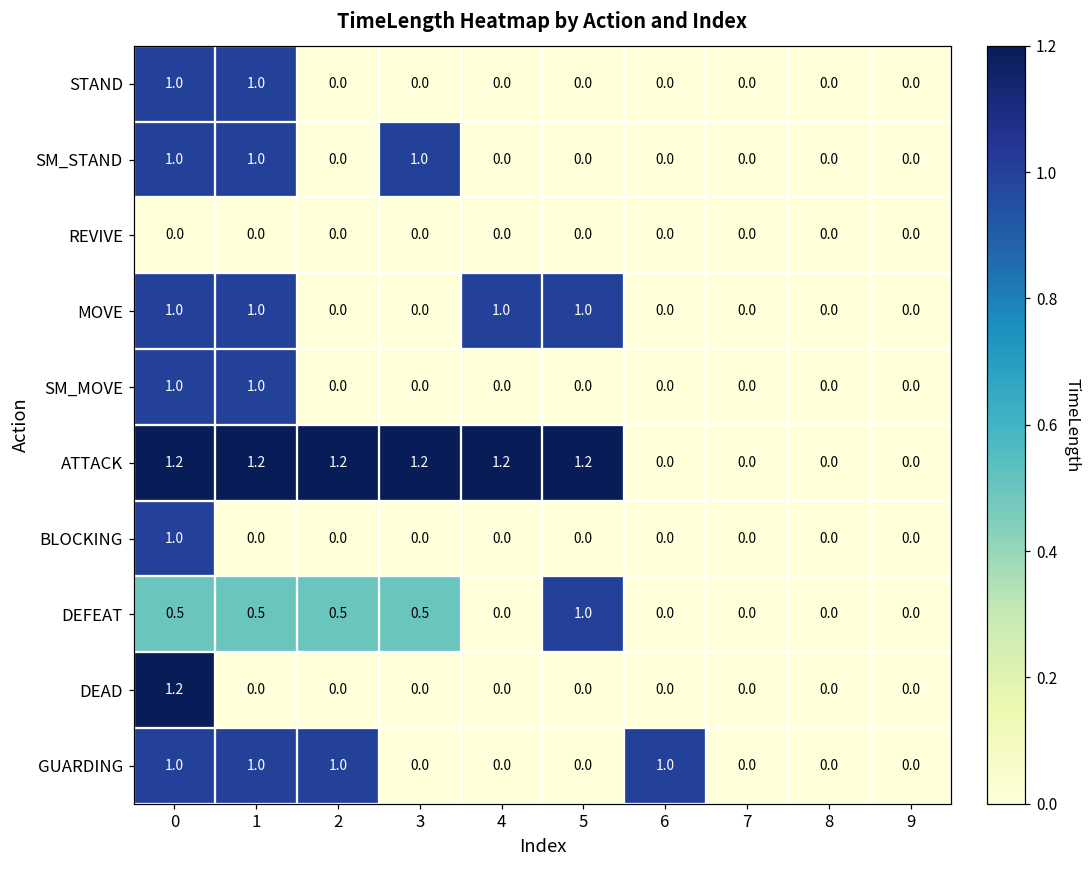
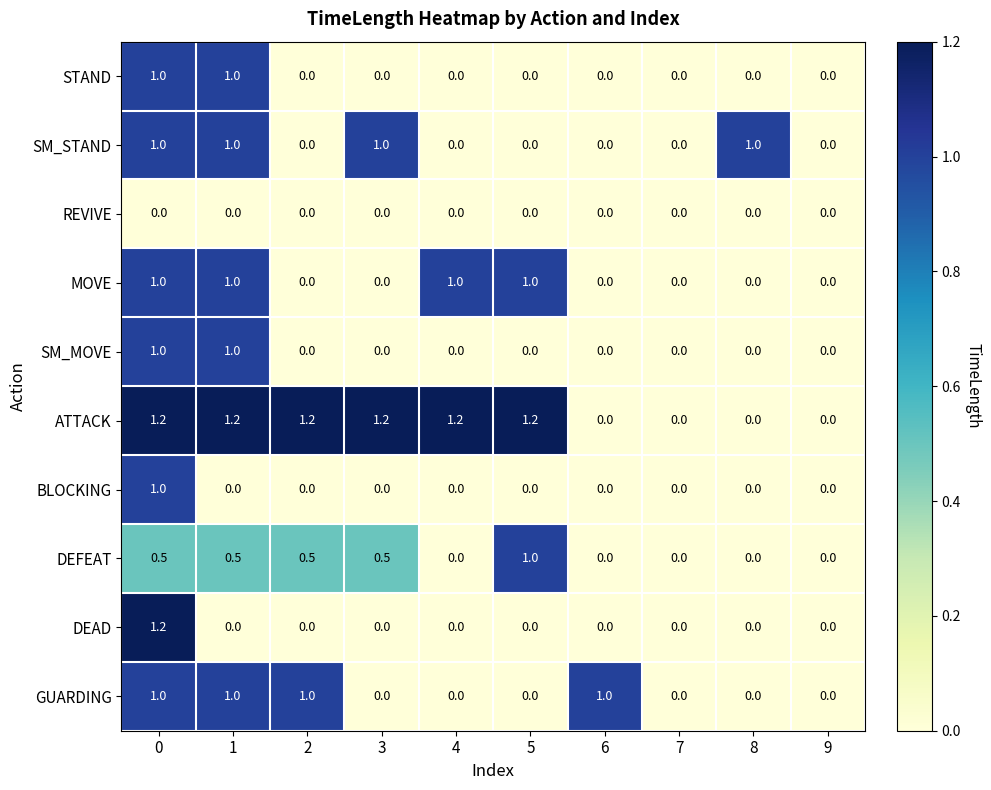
SM_STAND, 8: 0.0 -> 1.0
